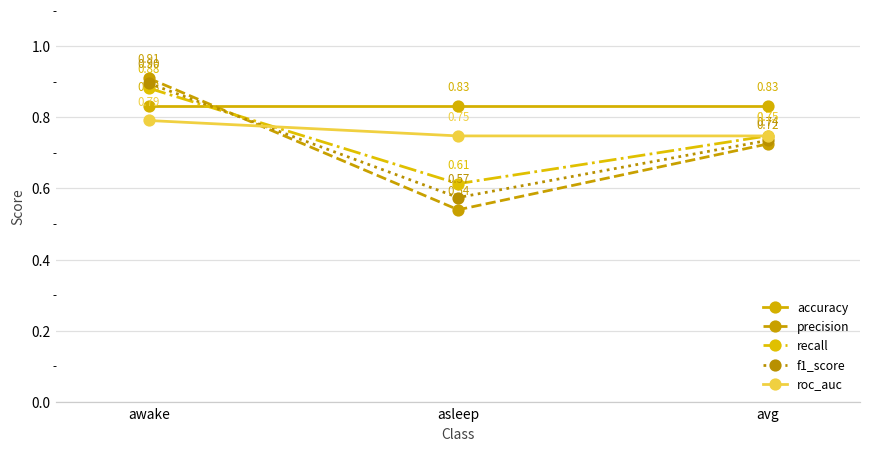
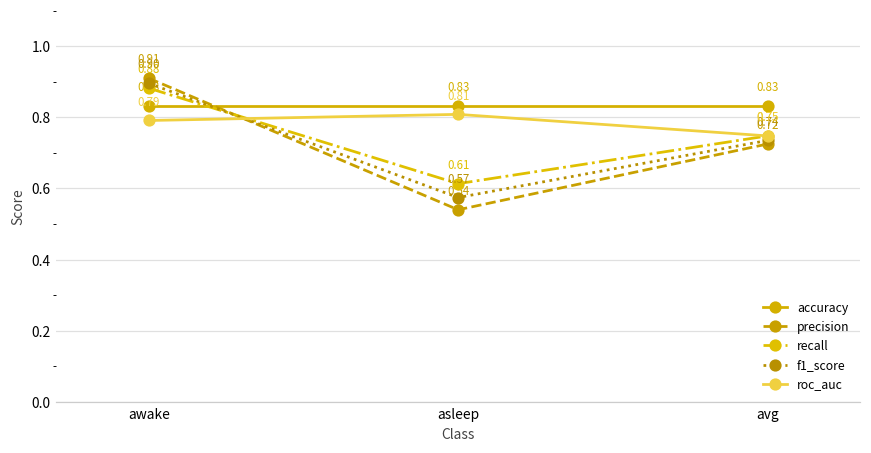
roc_auc, asleep: 0.75 -> 0.81
